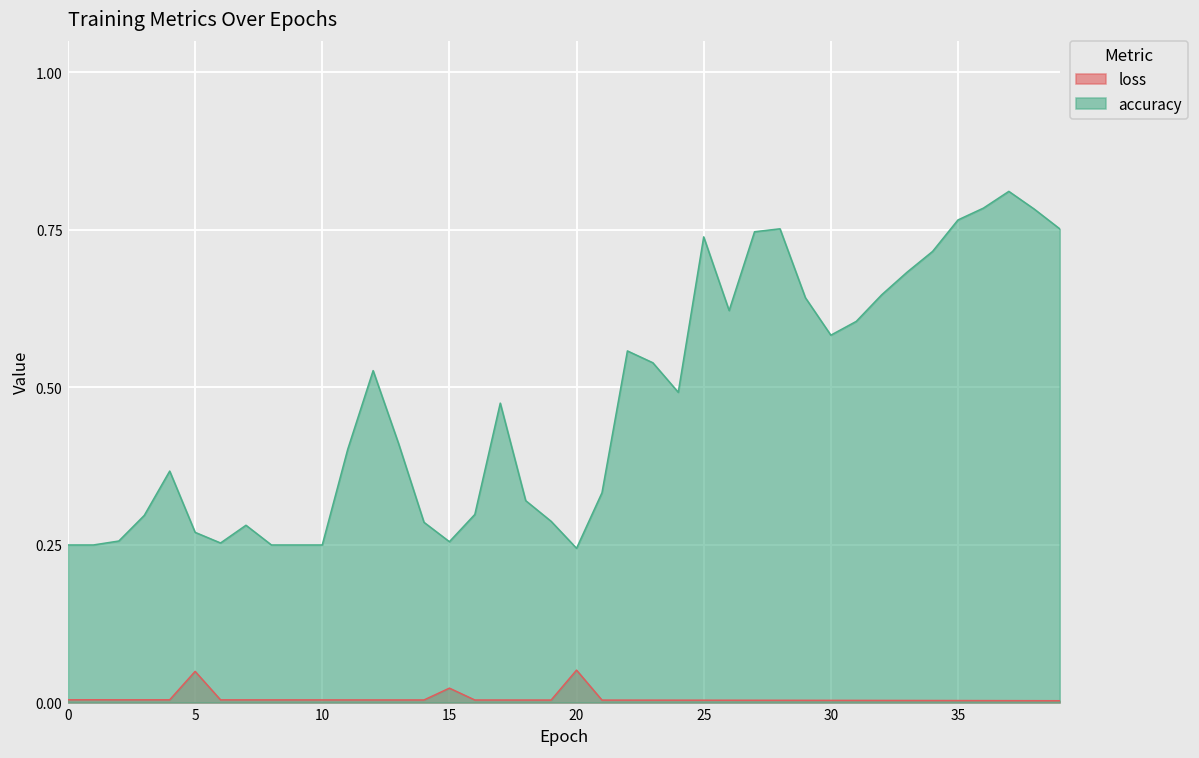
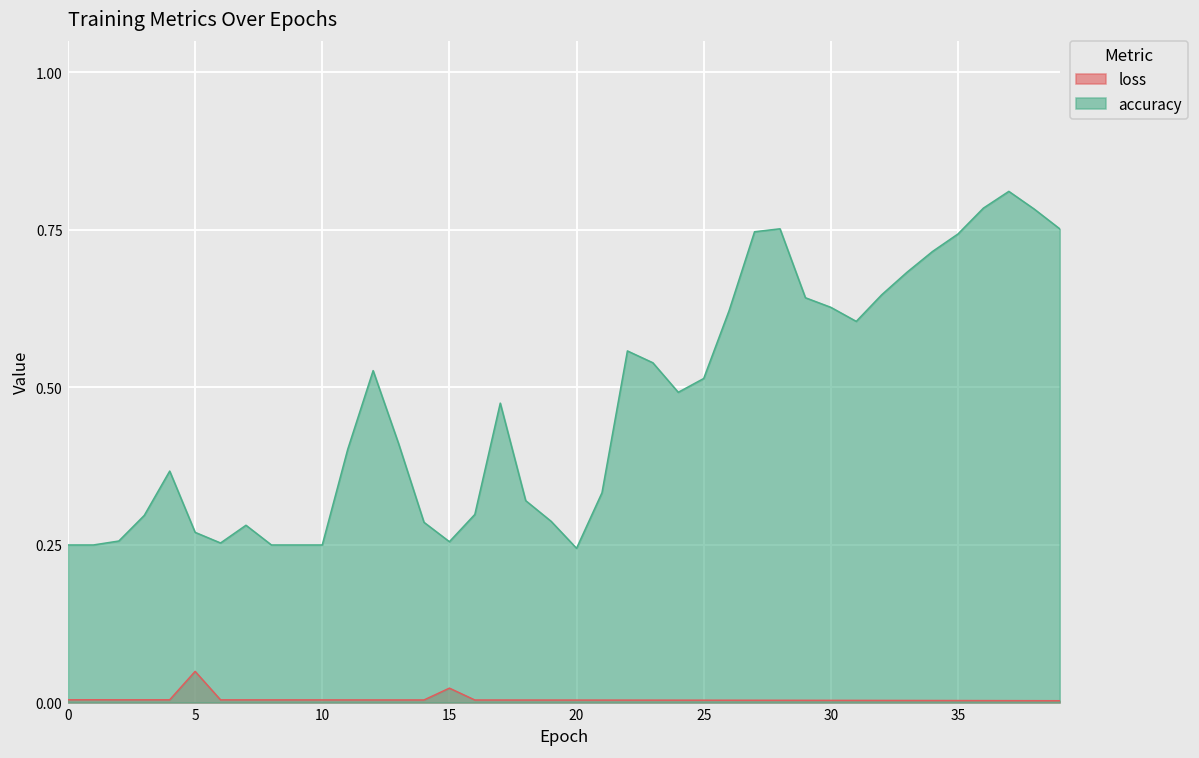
loss, 20: 0.05 -> 0.00
accuracy, 25: 0.74 -> 0.51
accuracy, 30: 0.58 -> 0.63
accuracy, 35: 0.77 -> 0.74
